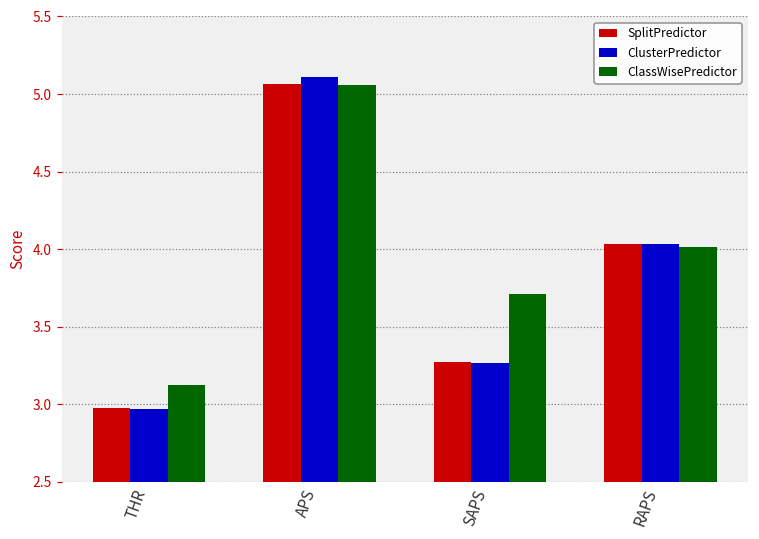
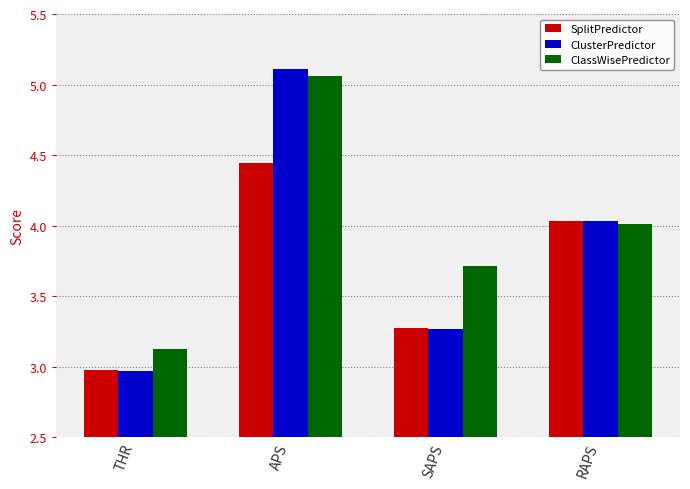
SplitPredictor, APS: 5.06 -> 4.44
